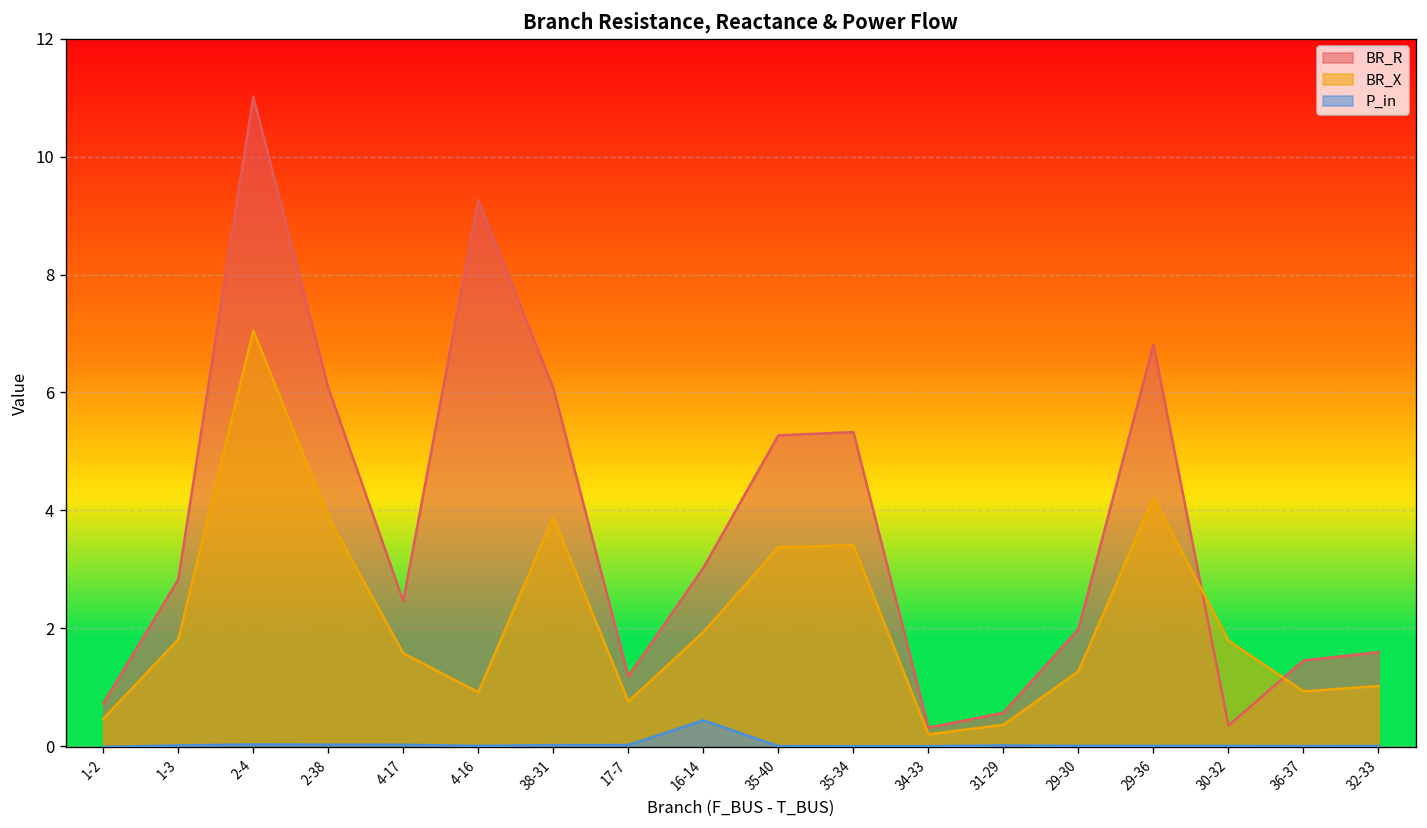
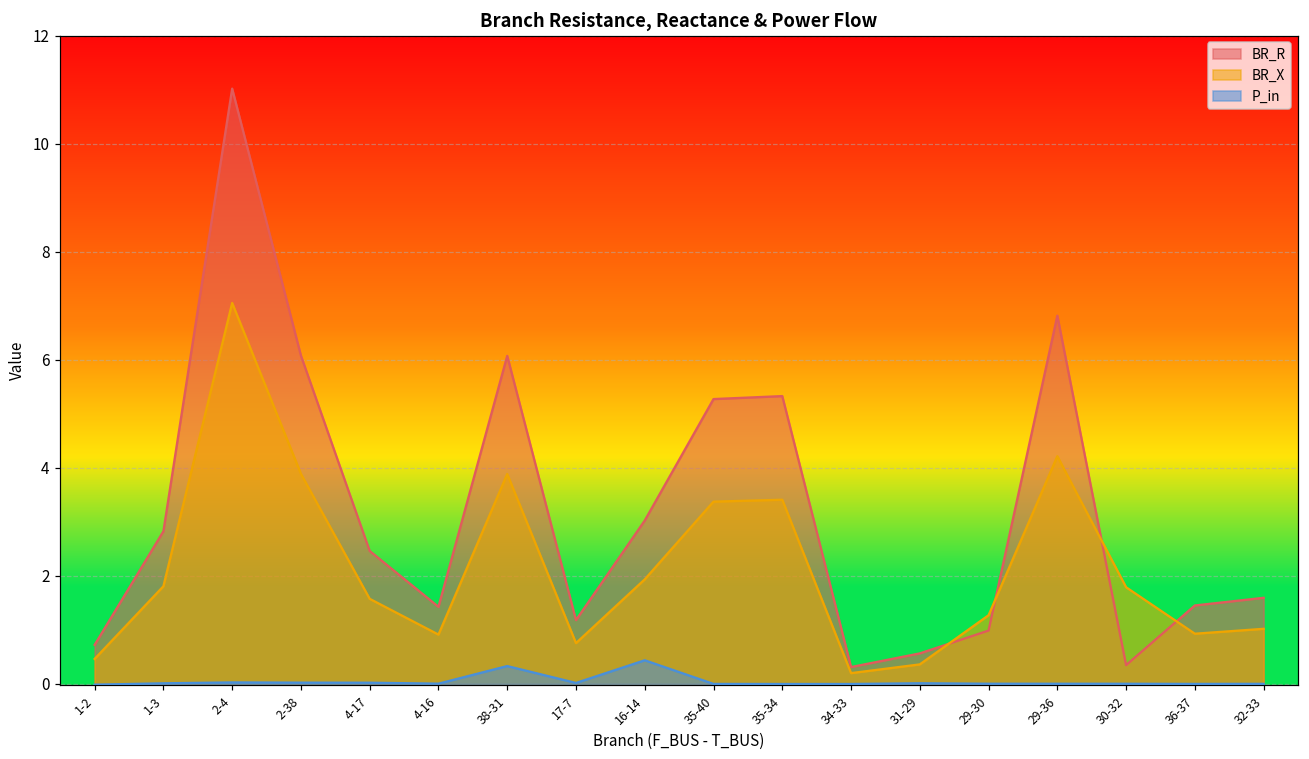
BR_R, 4-16: 9.3 -> 1.4
P_in, 38-31: 0.0 -> 0.3
BR_R, 29-30: 2.0 -> 1.0
